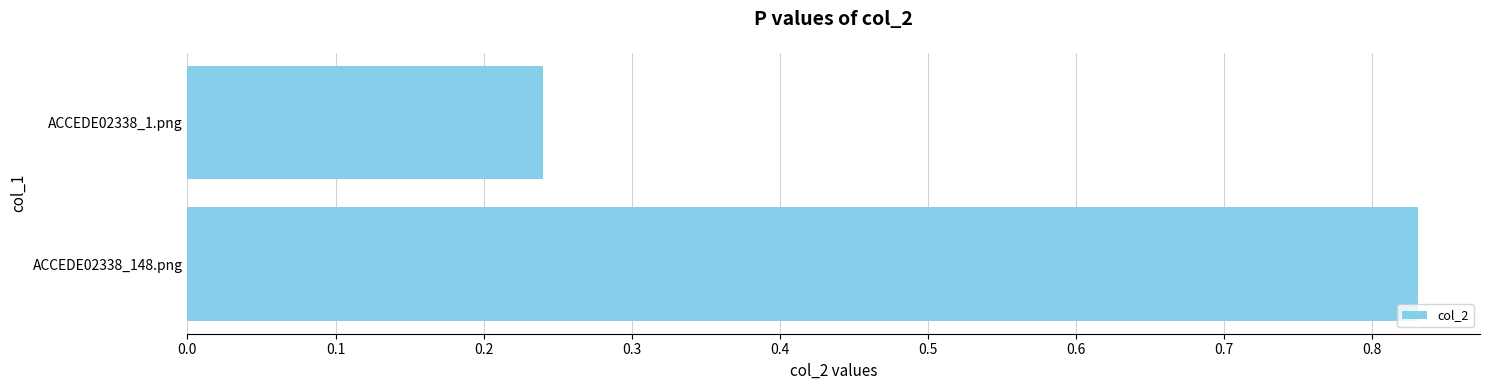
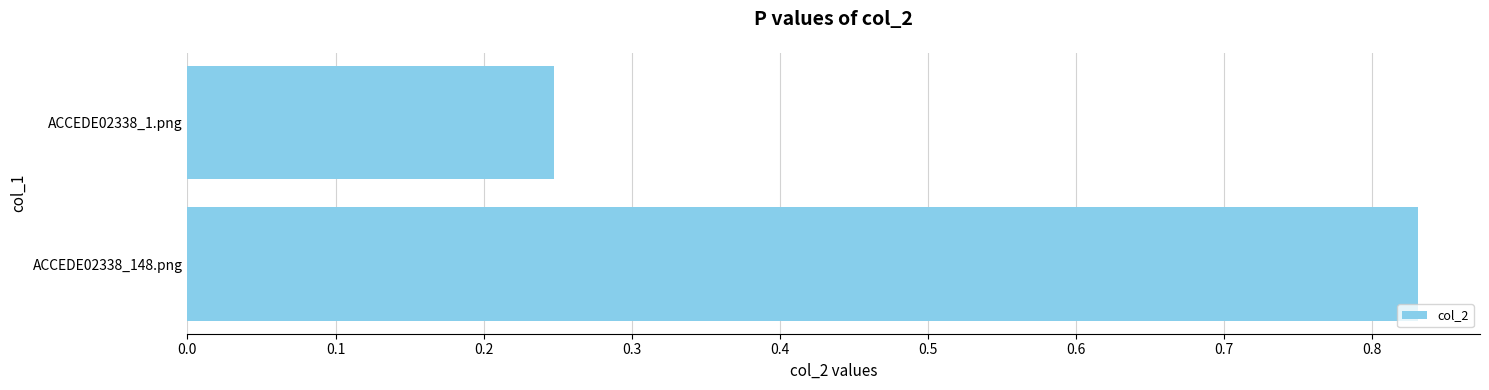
ACCEDE02338_1.png: 0.240 -> 0.248
